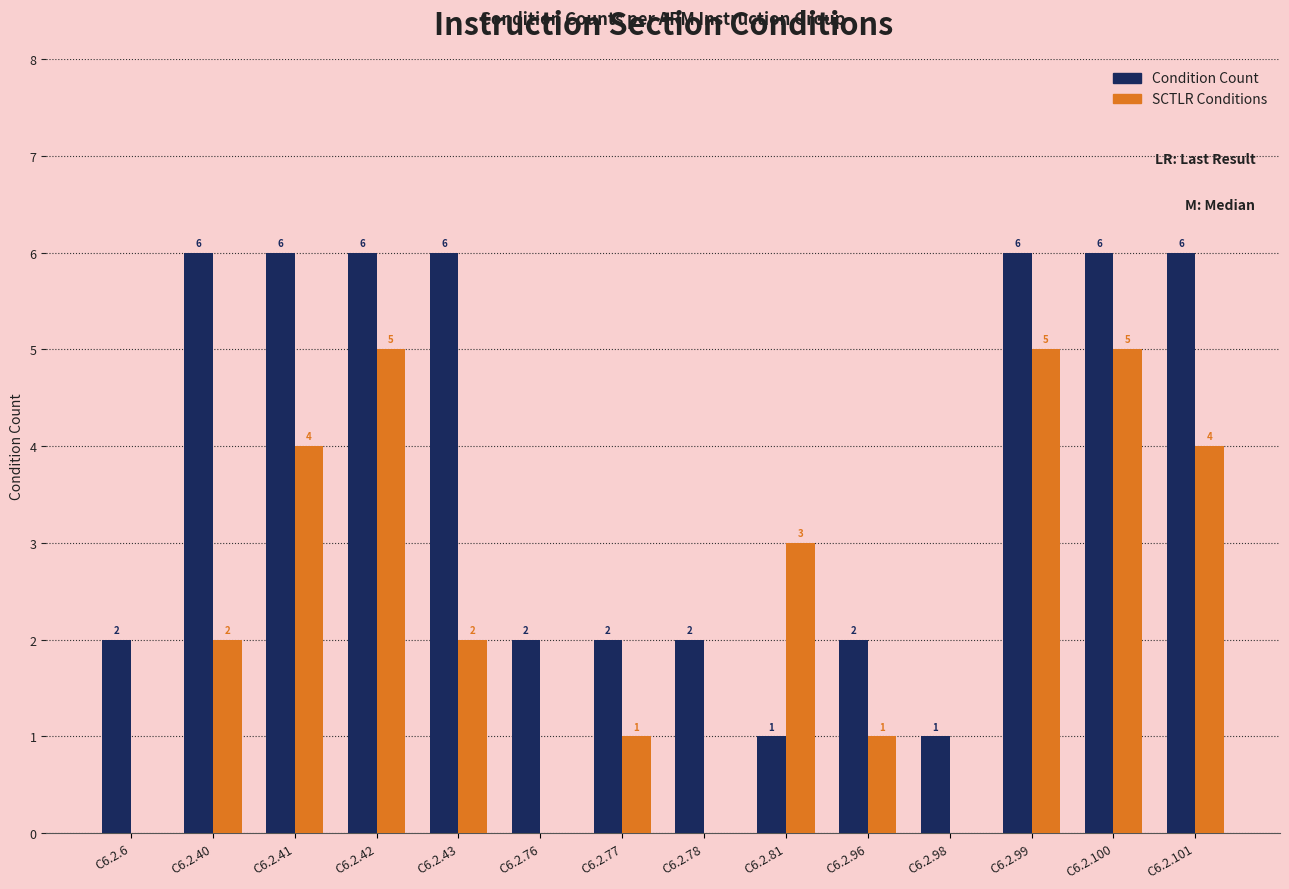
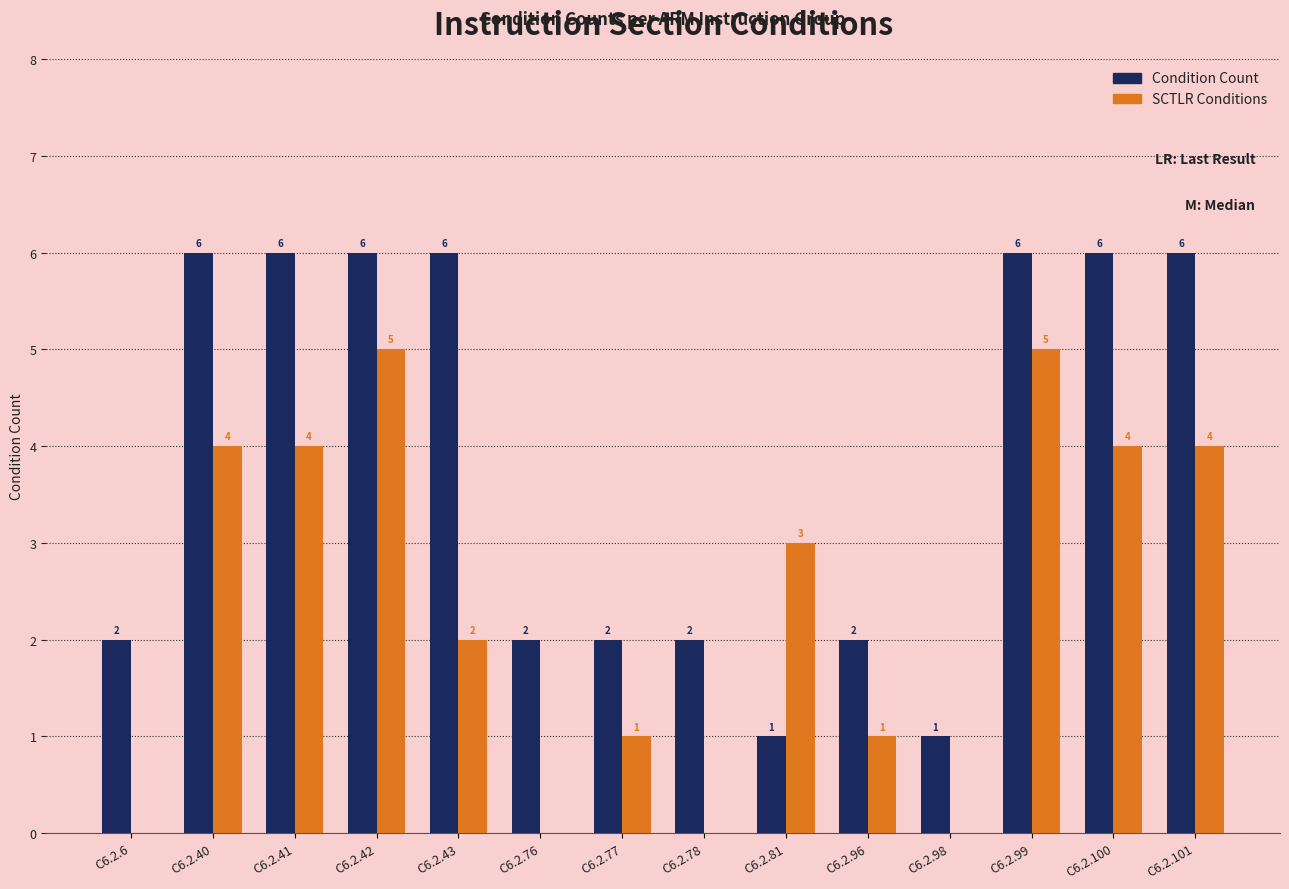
SCTLR Conditions, C6.2.40: 2 -> 4
SCTLR Conditions, C6.2.100: 5 -> 4
